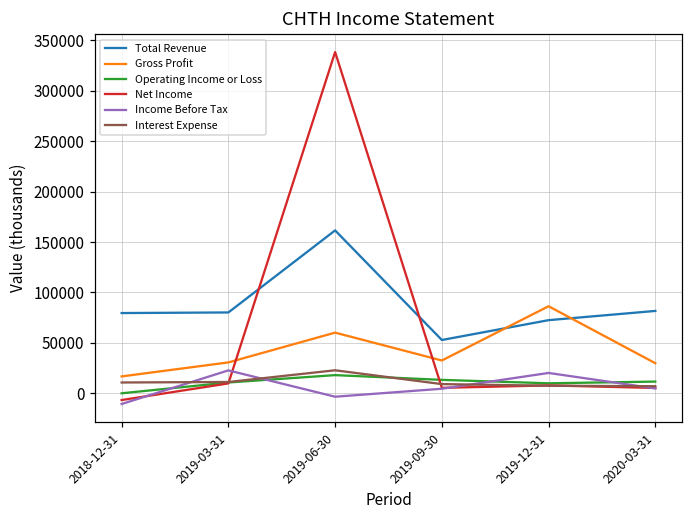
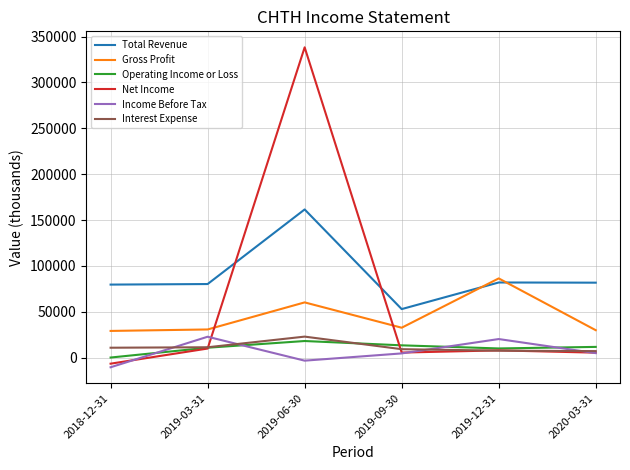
Gross Profit, 2018-12-31: 20000 -> 30000
Total Revenue, 2019-12-31: 70000 -> 80000
